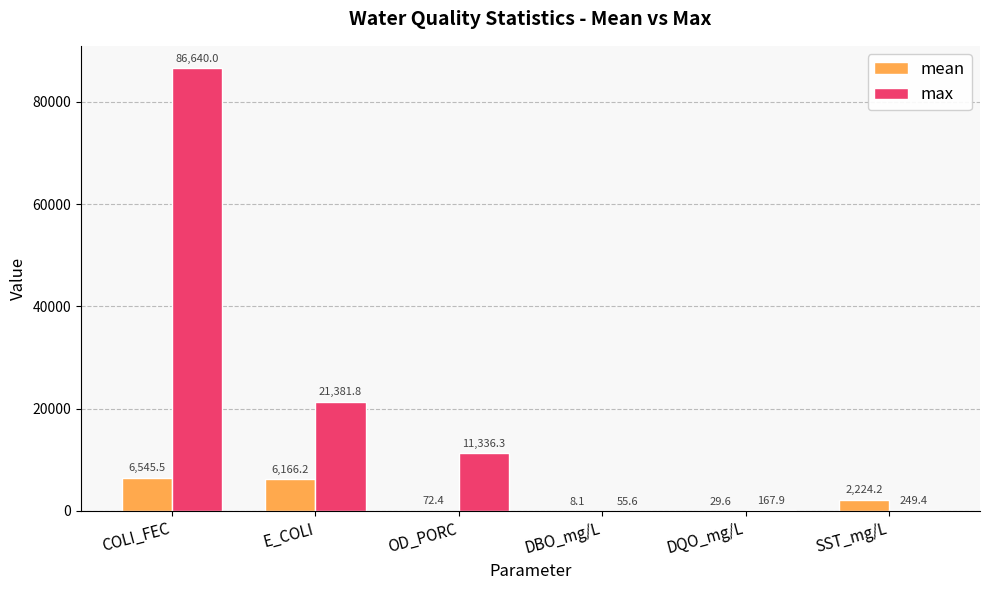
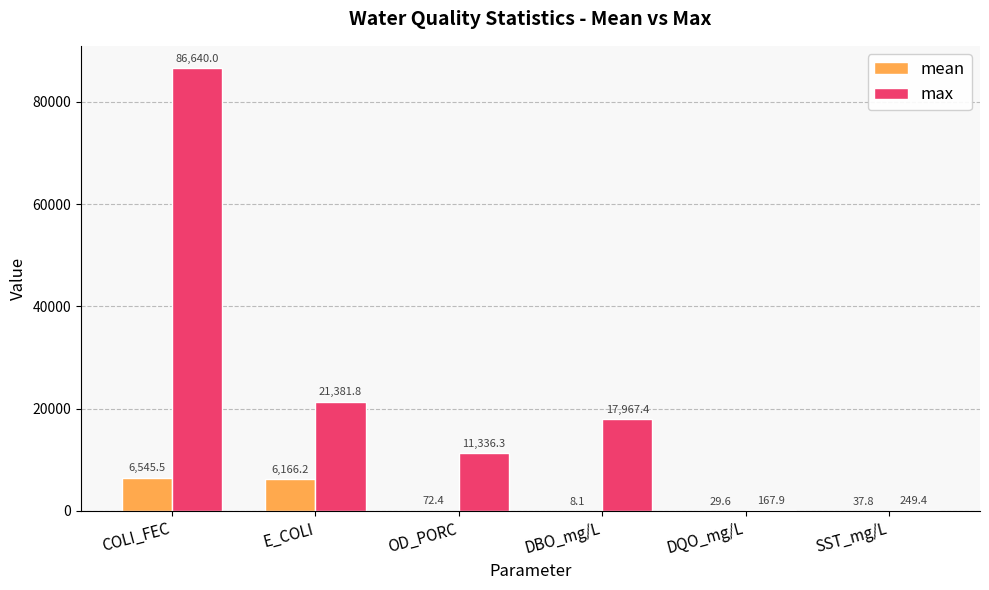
max, DBO_mg/L: 55.6 -> 17,967.4
mean, SST_mg/L: 2,224.2 -> 37.8
